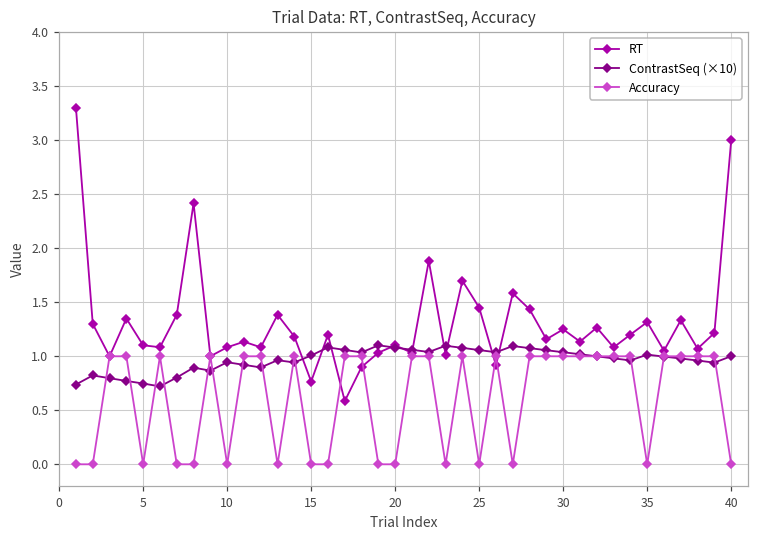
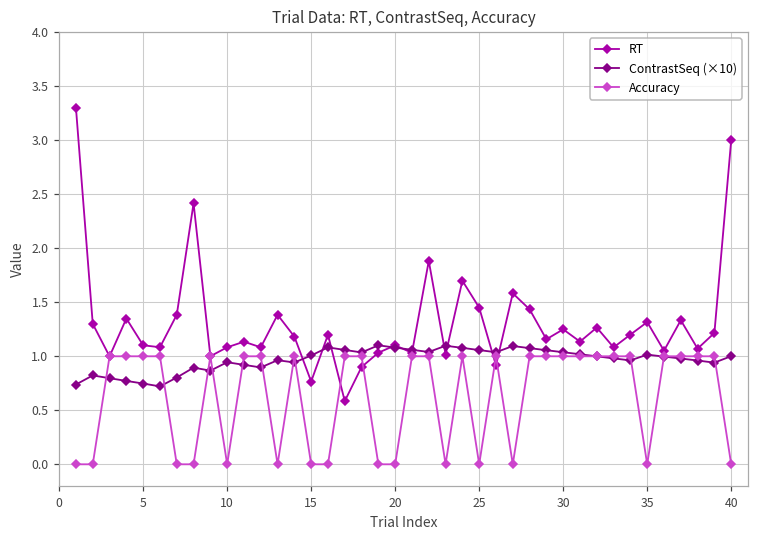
Accuracy, 5: 0 -> 1
